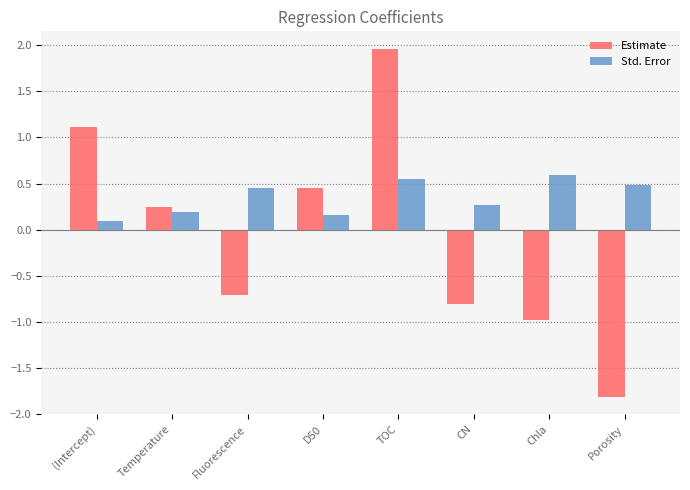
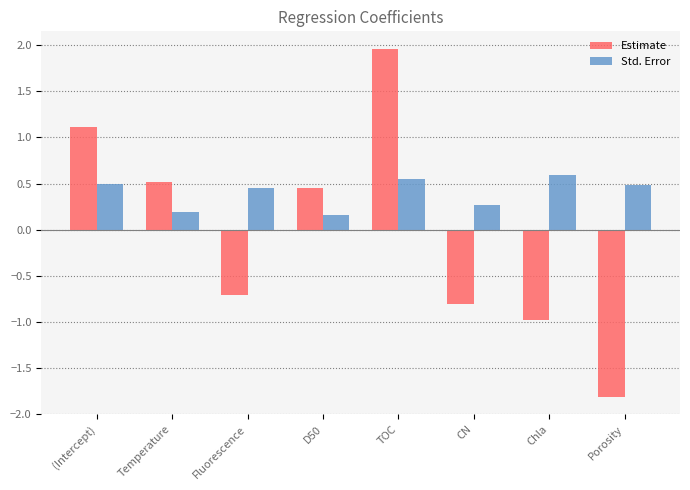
Std. Error, (Intercept): 0.1 -> 0.5
Estimate, Temperature: 0.2 -> 0.5
